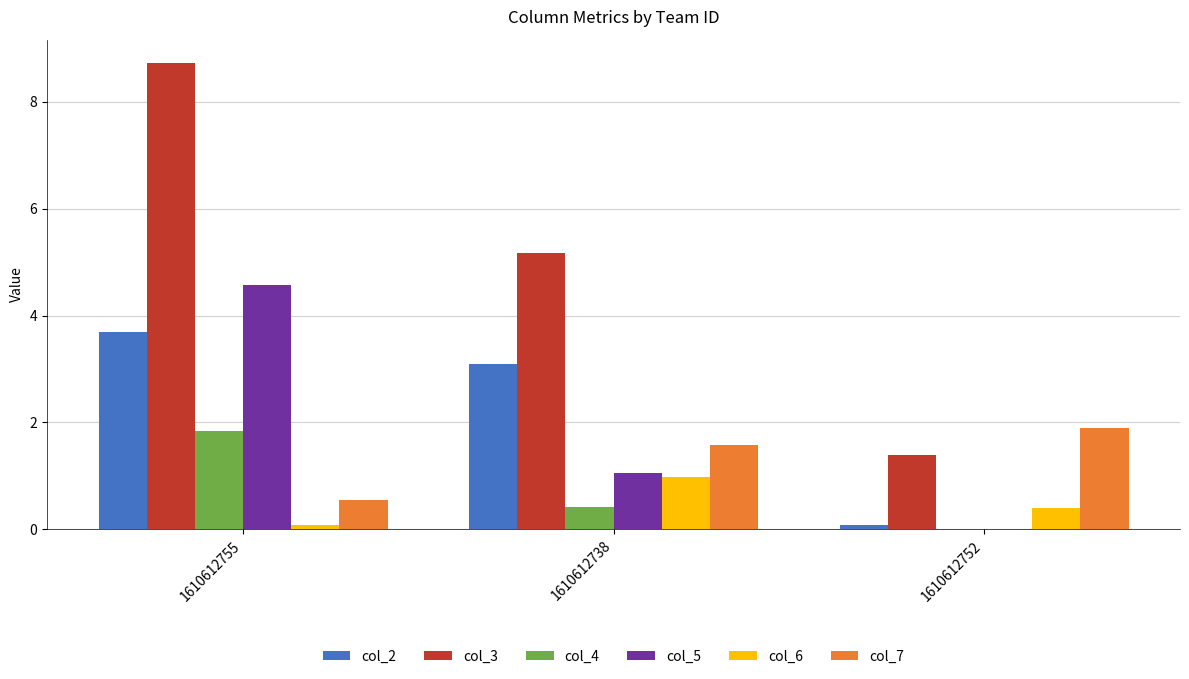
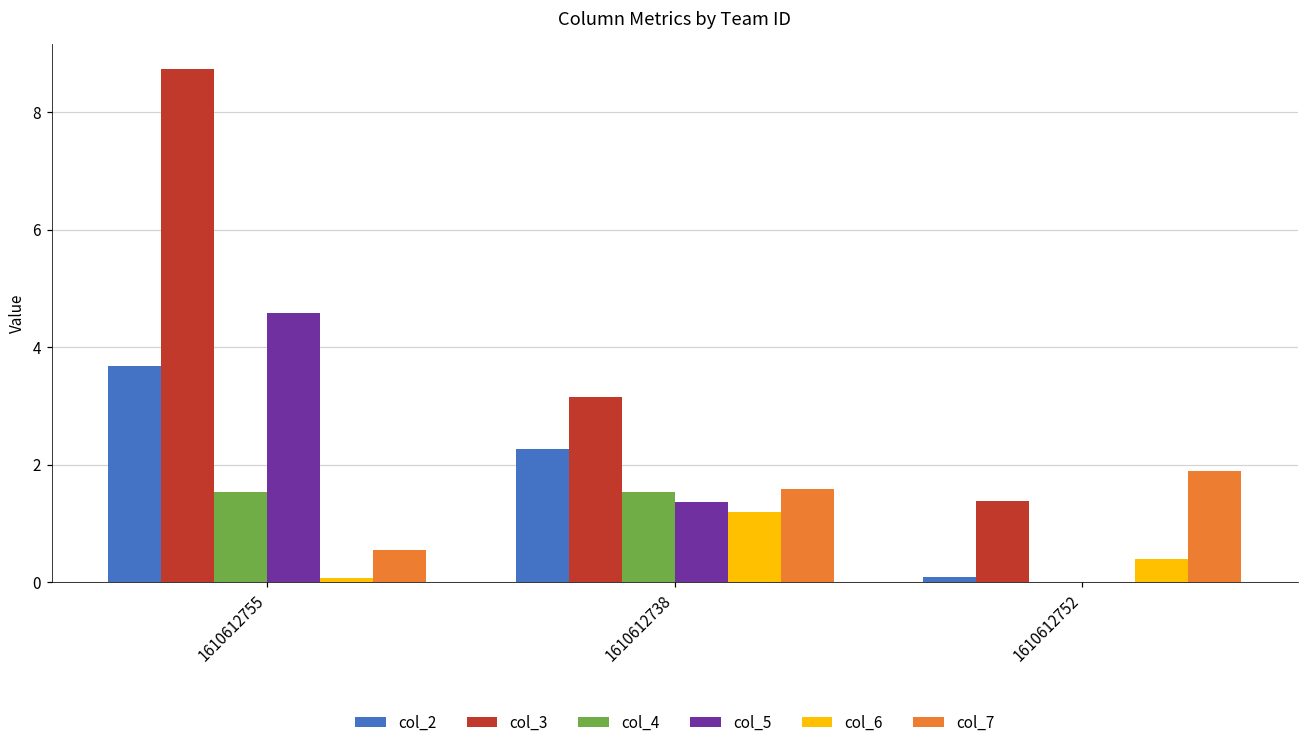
col_4, 1610612755: 1.8 -> 1.5
col_2, 1610612738: 3.1 -> 2.3
col_3, 1610612738: 5.2 -> 3.1
col_4, 1610612738: 0.4 -> 1.5
col_5, 1610612738: 1.0 -> 1.4
col_6, 1610612738: 1.0 -> 1.2
